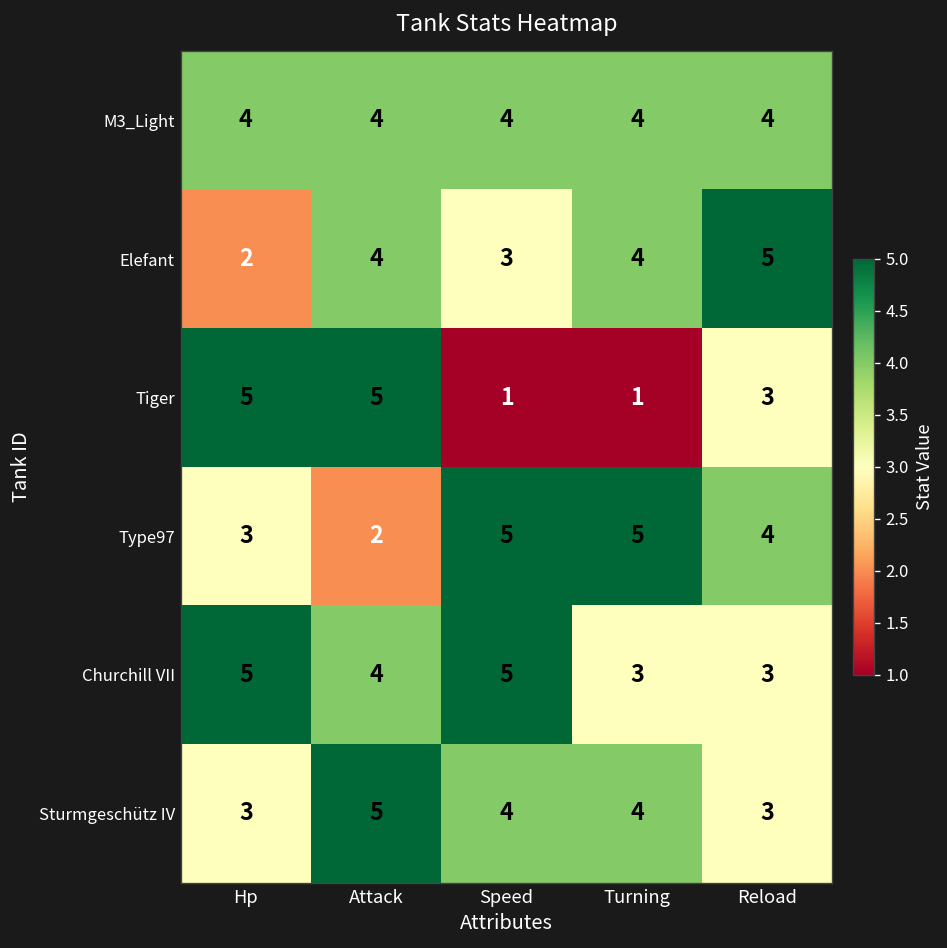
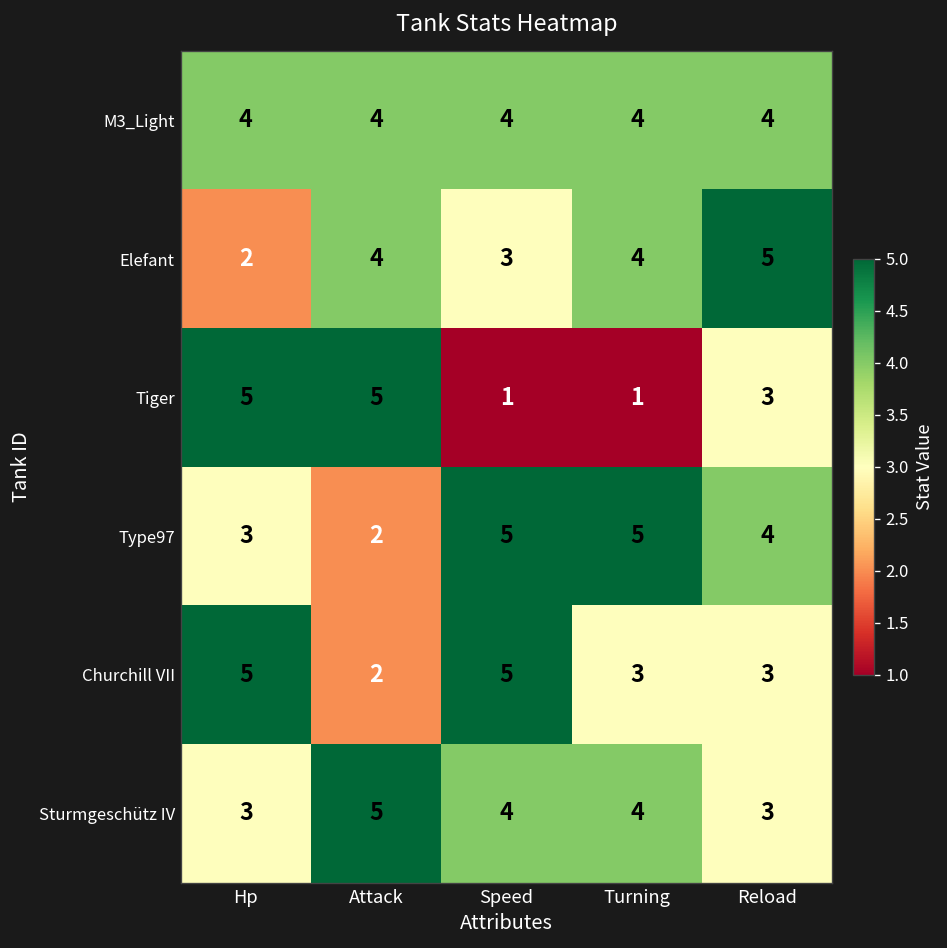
Churchill VII, Attack: 4 -> 2
